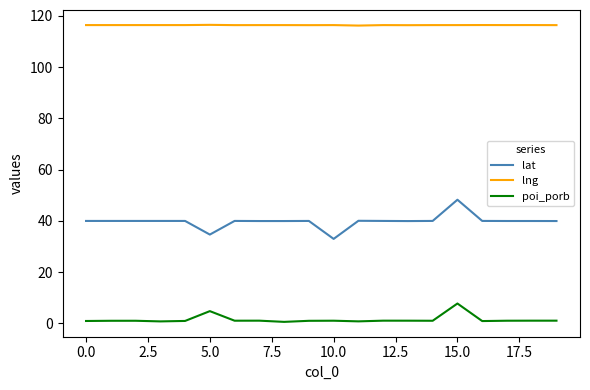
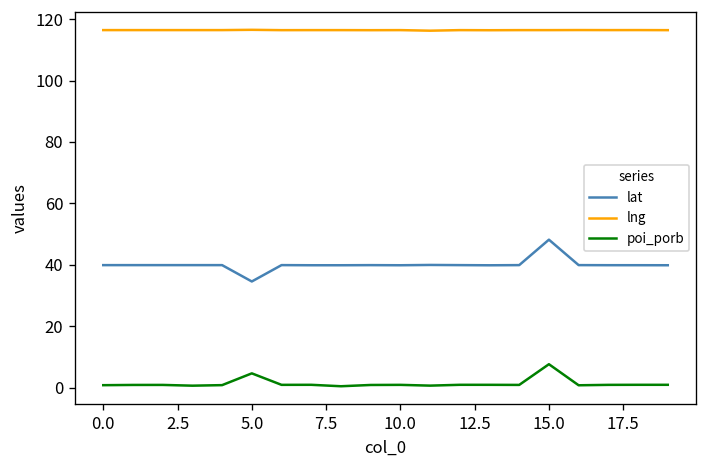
lat, 10.0: 33 -> 40
